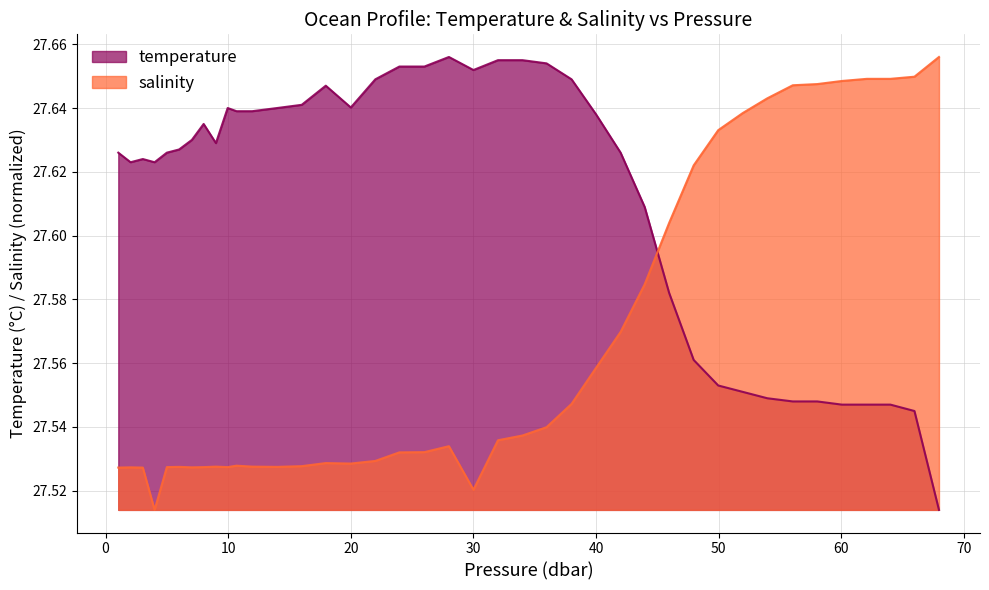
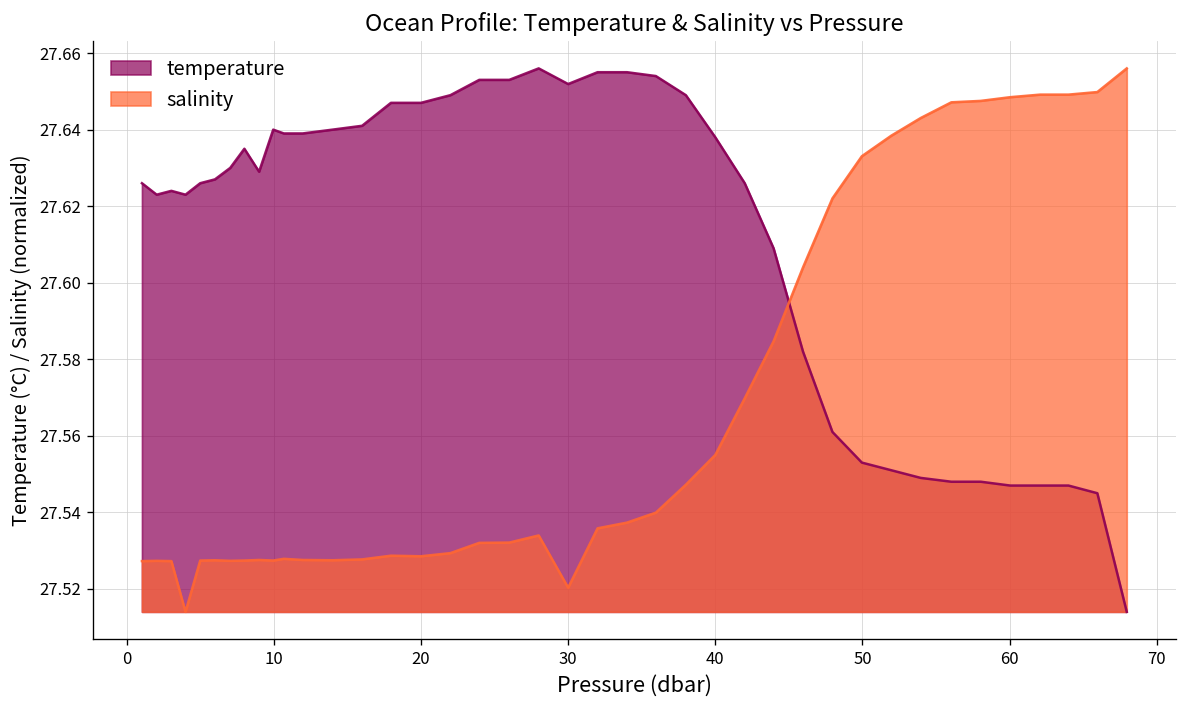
temperature, 20: 27.640 -> 27.647
salinity, 40: 27.559 -> 27.555
